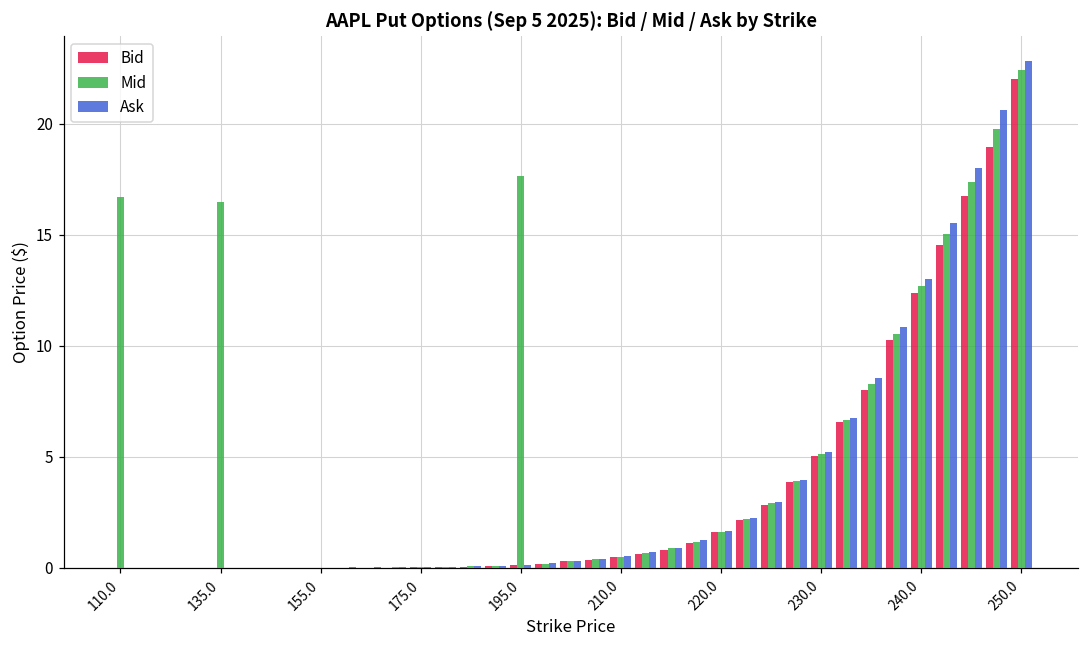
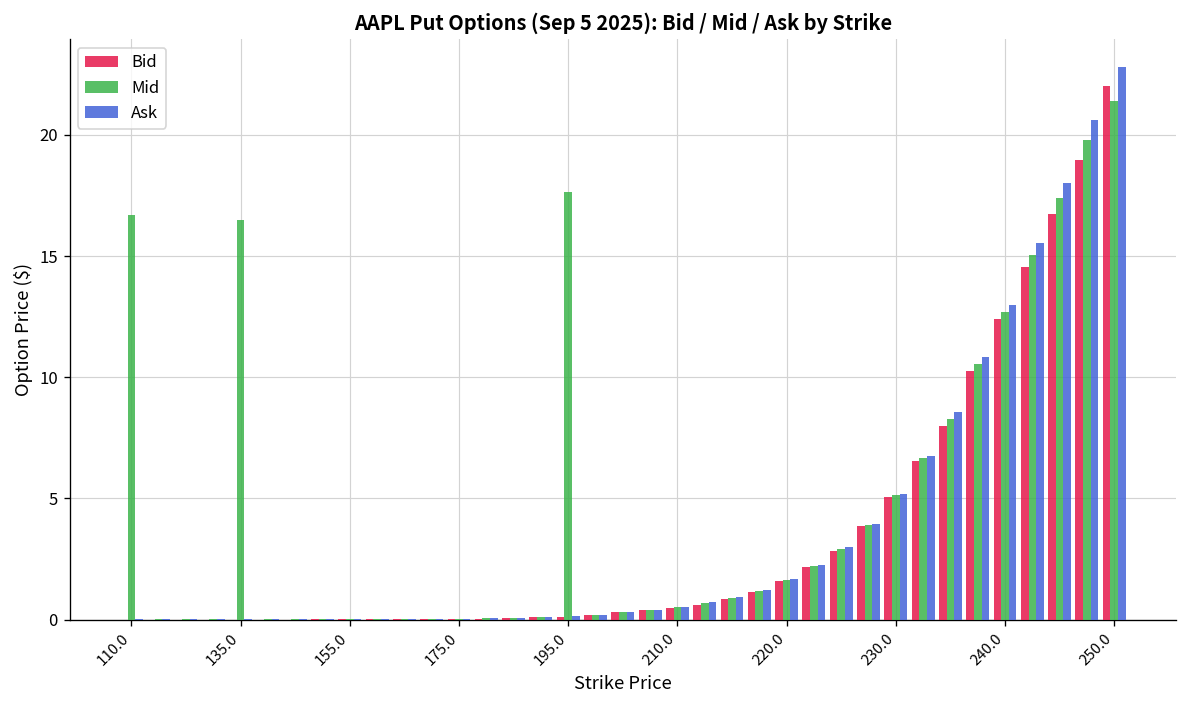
Mid, 250.0: 22.4 -> 21.4
